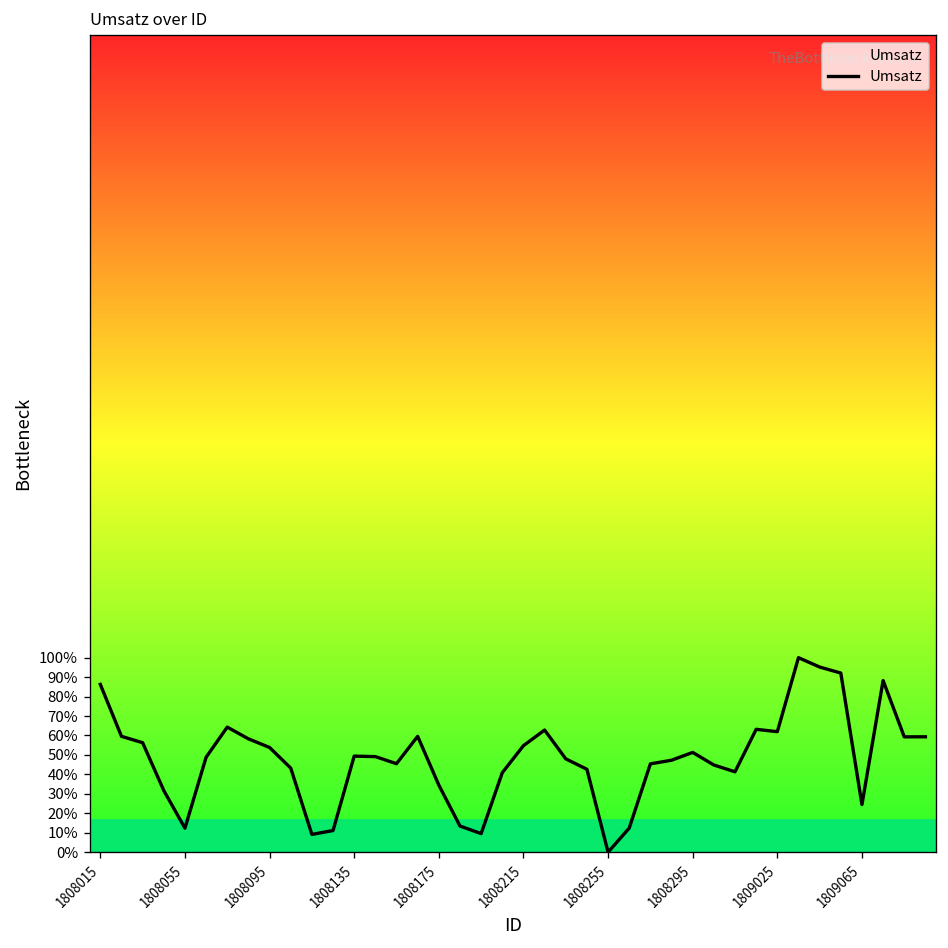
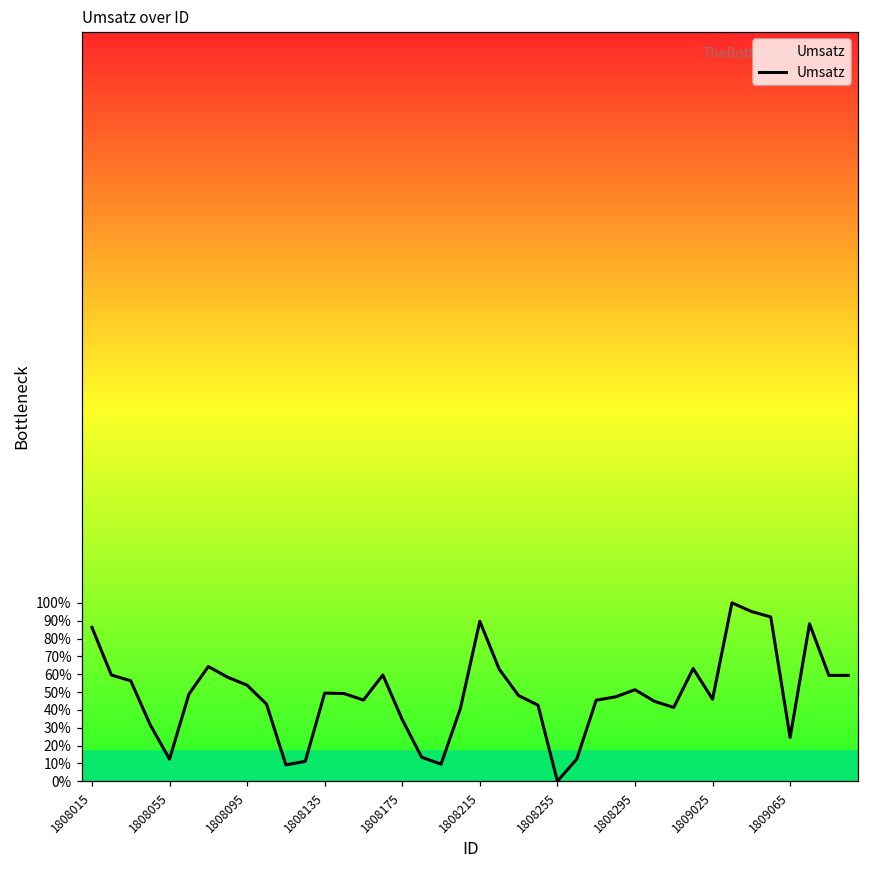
1808215: 55% -> 90%
1809025: 62% -> 46%
